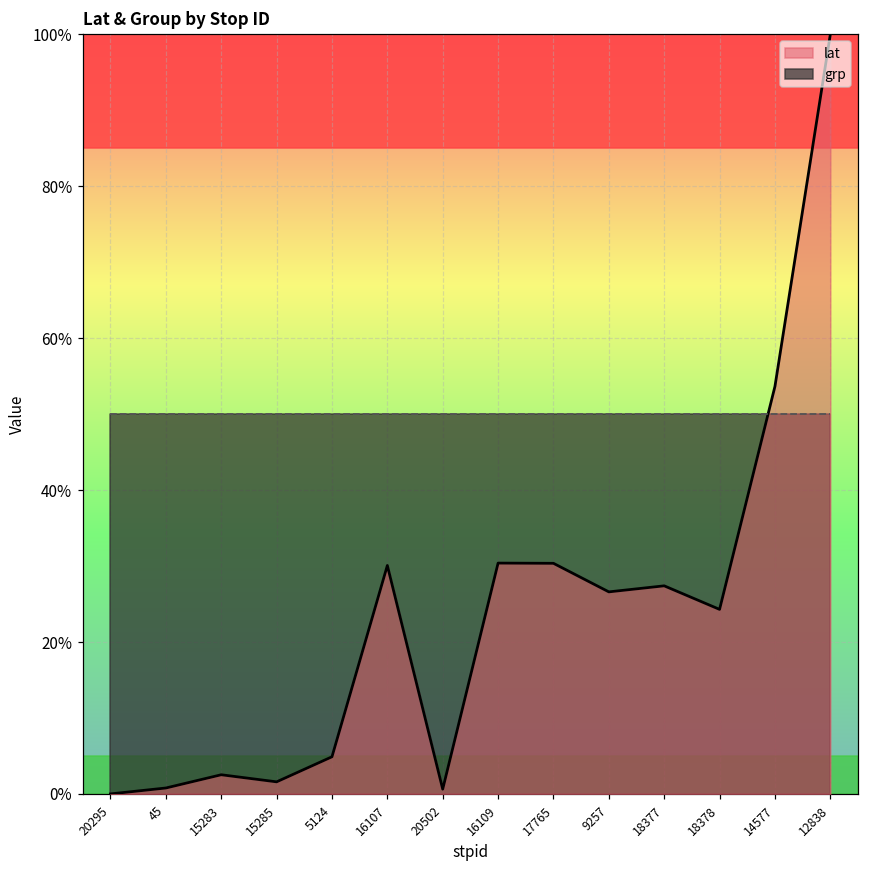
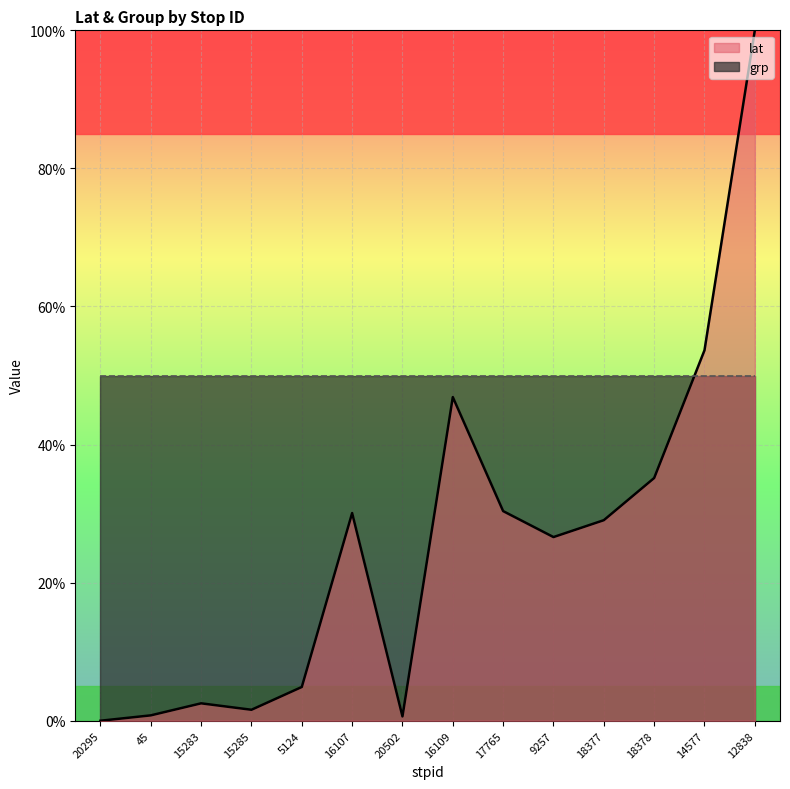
lat, 16109: 30% -> 47%
lat, 18377: 27% -> 29%
lat, 18378: 24% -> 35%
